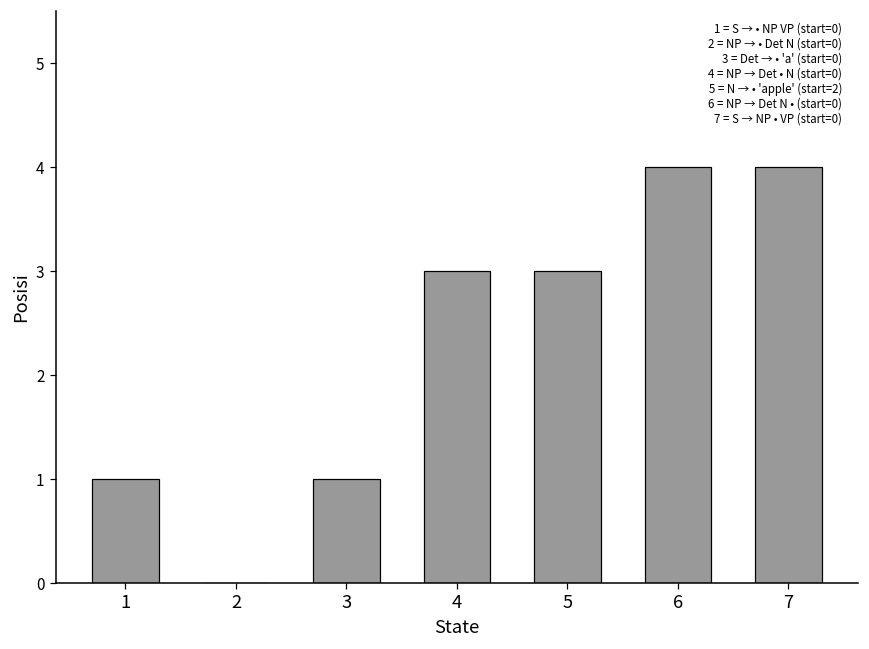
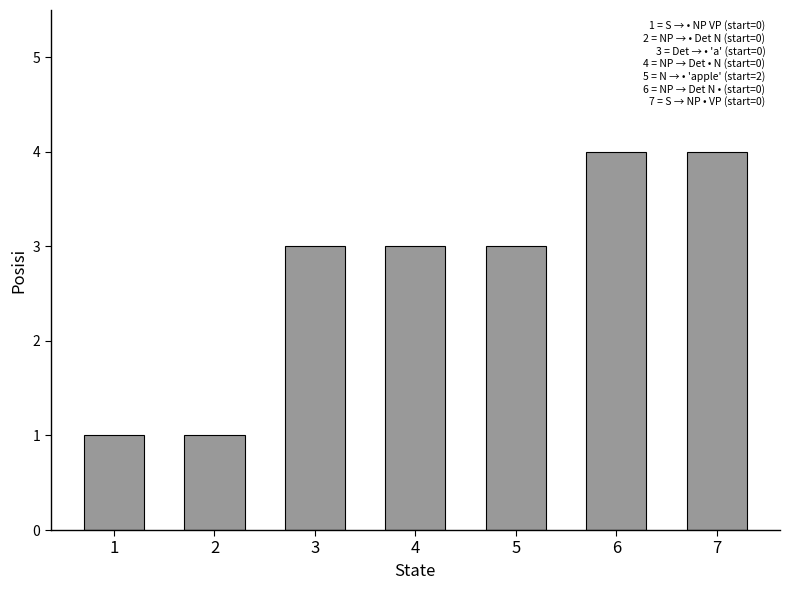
2: 0 -> 1
3: 1 -> 3
